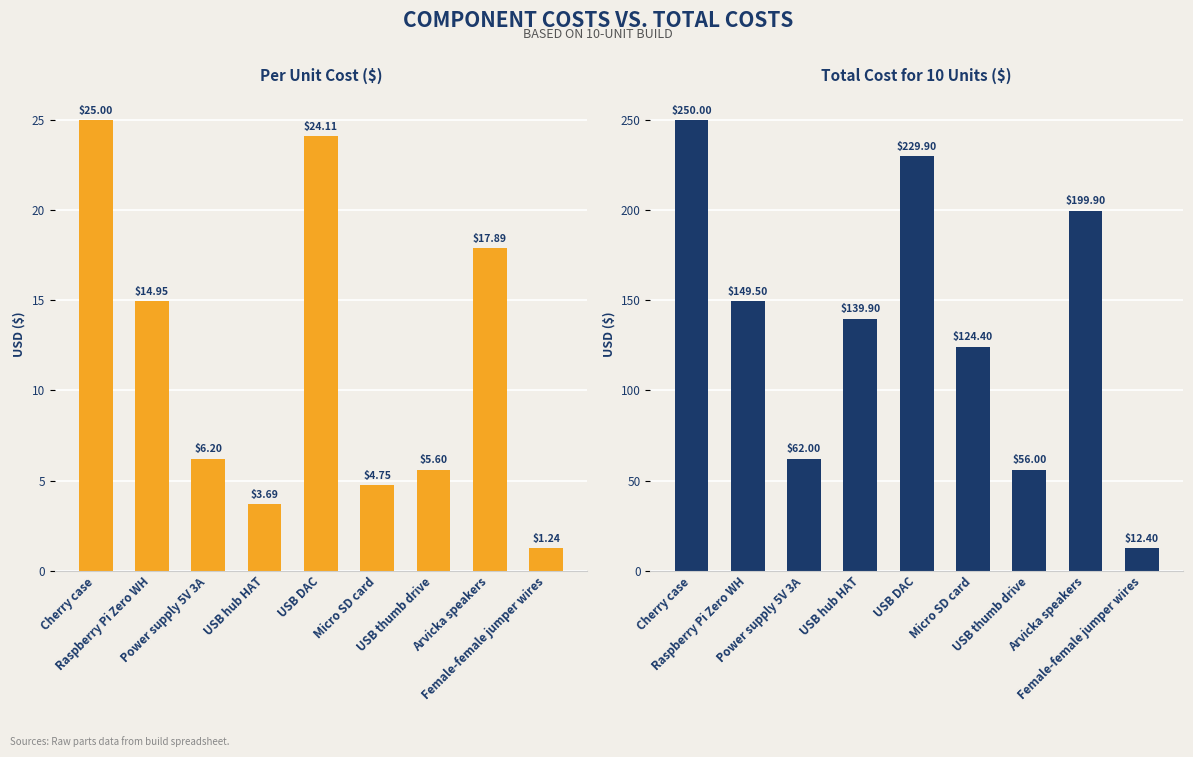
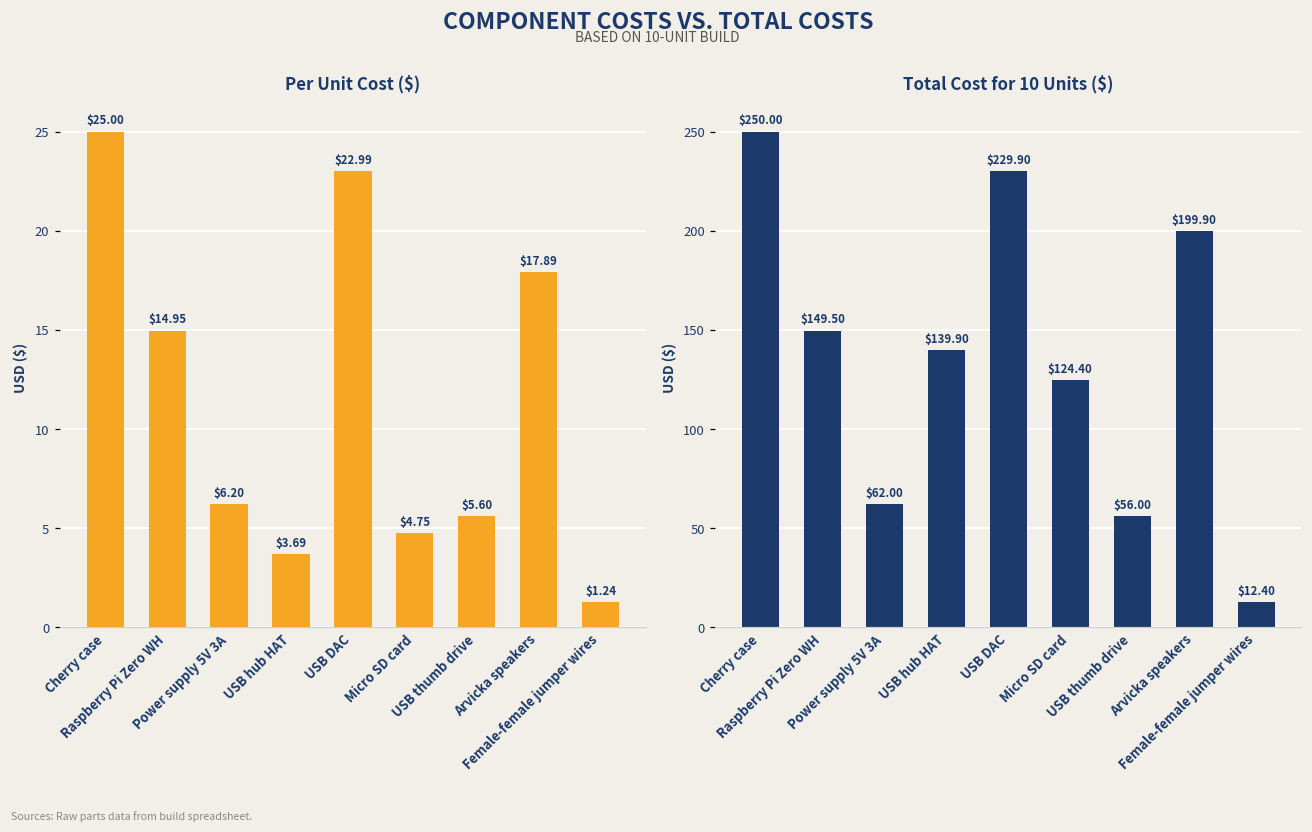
Per Unit Cost ($), USB DAC: $24.11 -> $22.99
